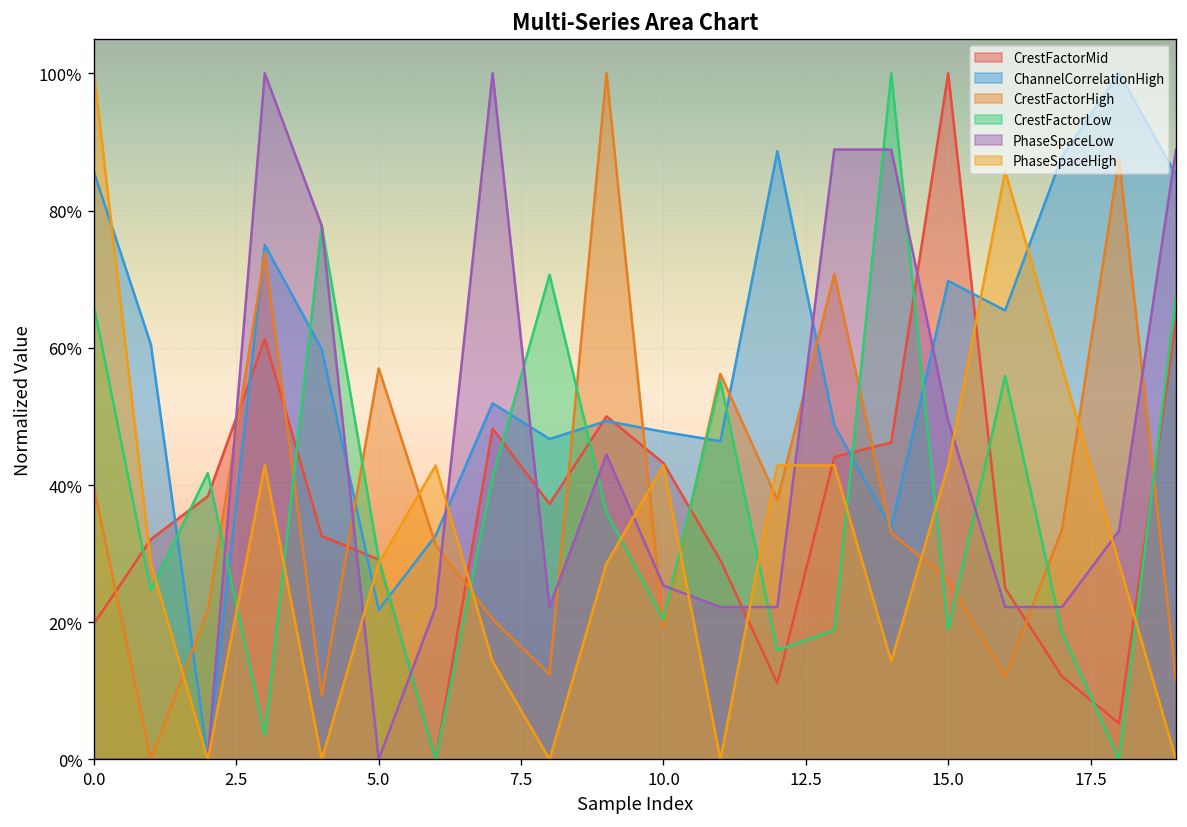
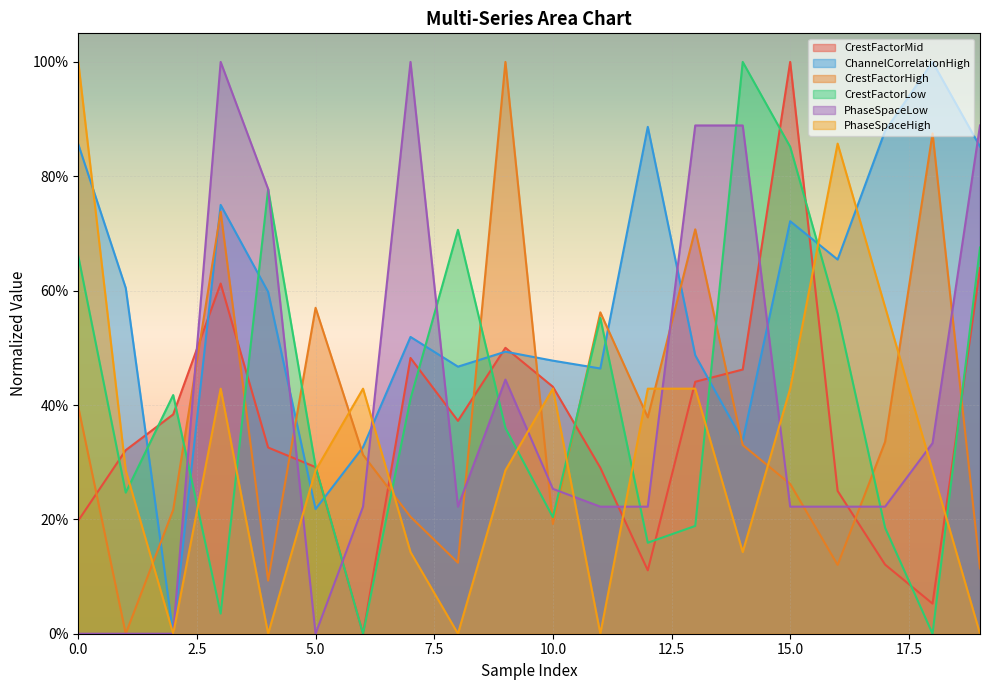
ChannelCorrelationHigh, 15.0: 70% -> 72%
CrestFactorLow, 15.0: 19% -> 85%
PhaseSpaceLow, 15.0: 49% -> 22%
